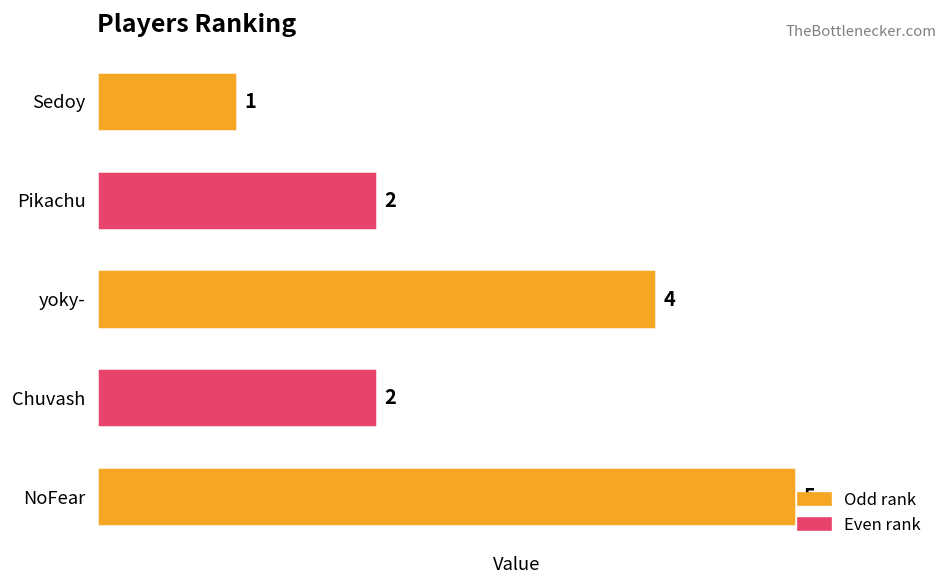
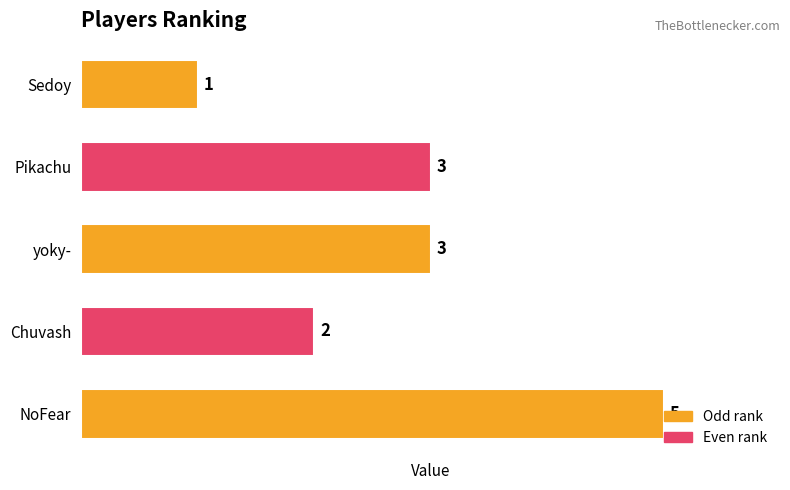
Pikachu: 2 -> 3
yoky-: 4 -> 3
